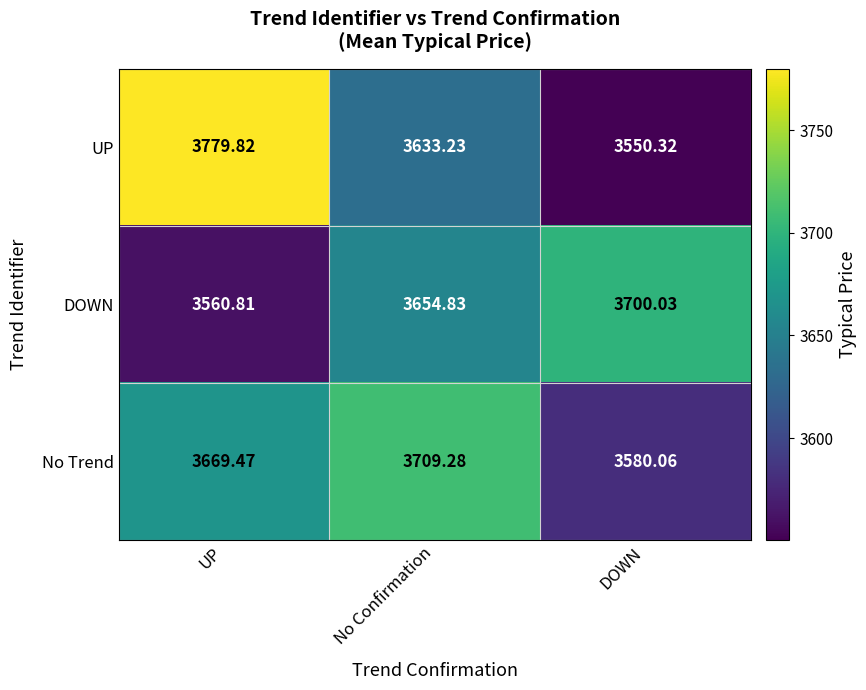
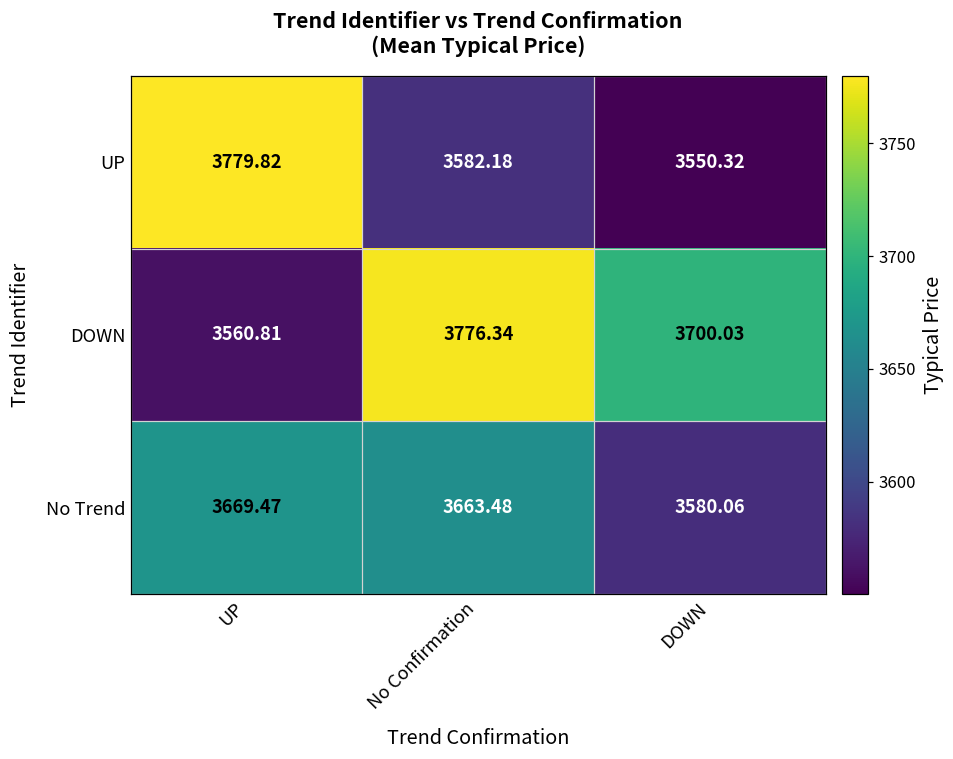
UP, No Confirmation: 3633.23 -> 3582.18
DOWN, No Confirmation: 3654.83 -> 3776.34
No Trend, No Confirmation: 3709.28 -> 3663.48
